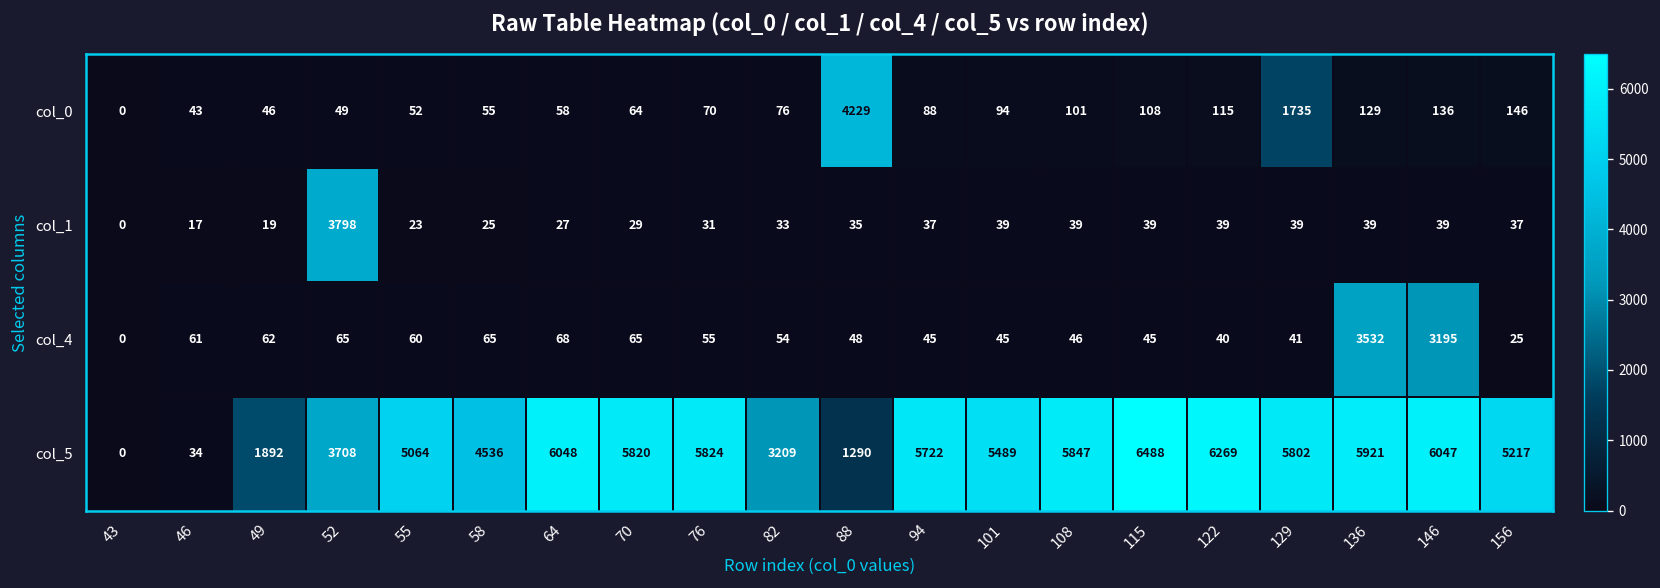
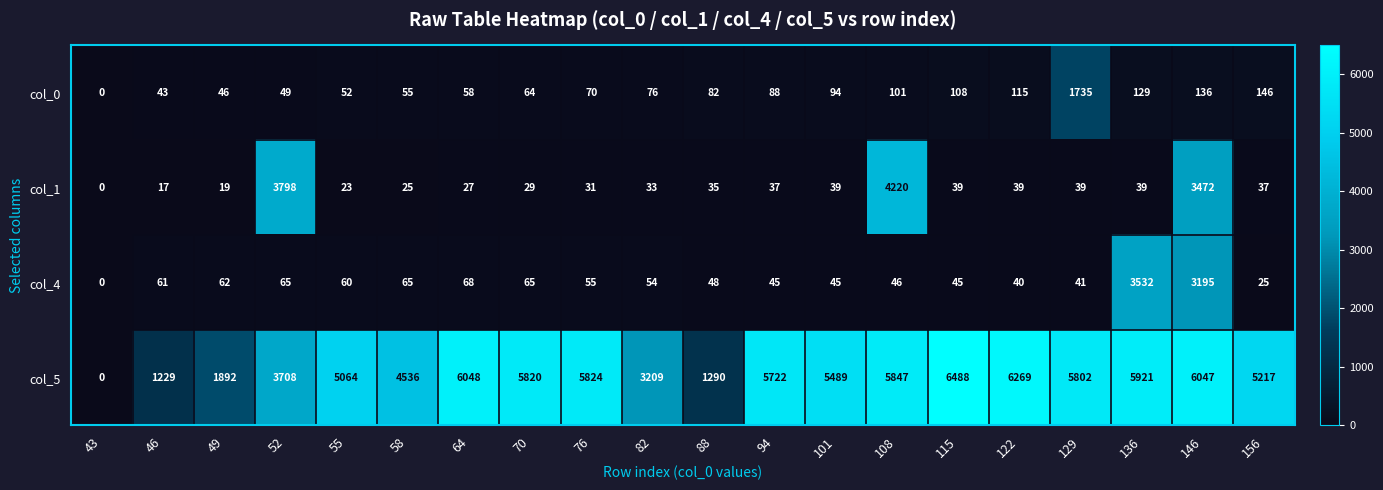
col_0, 88: 4229 -> 82
col_1, 108: 39 -> 4220
col_1, 146: 39 -> 3472
col_5, 46: 34 -> 1229
